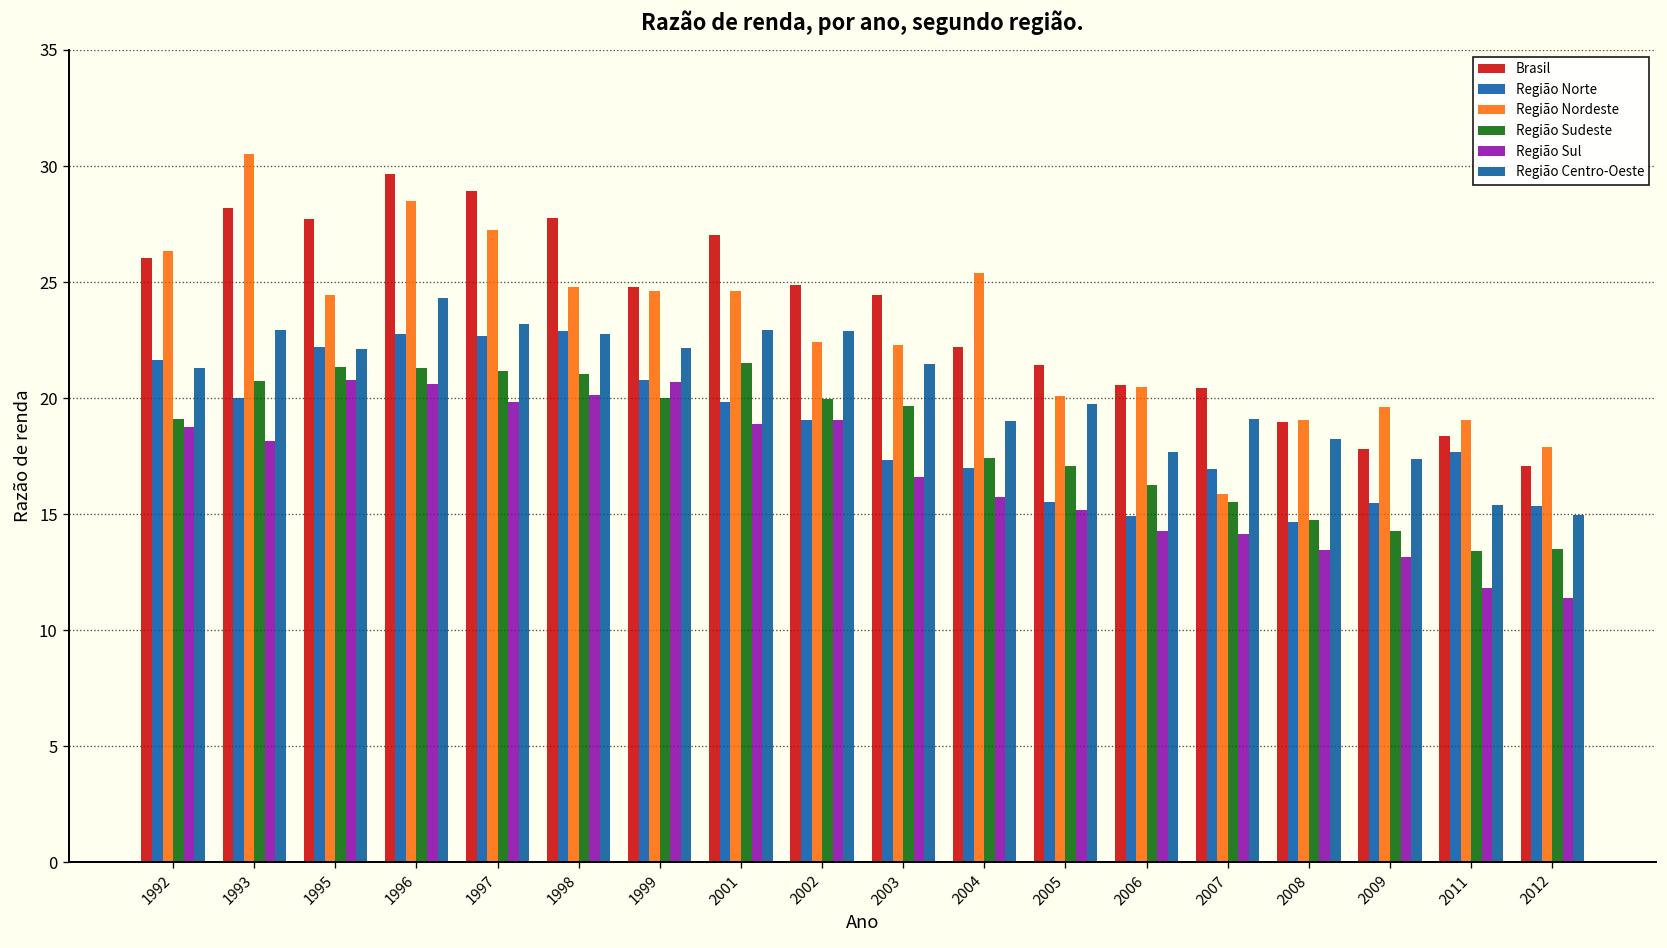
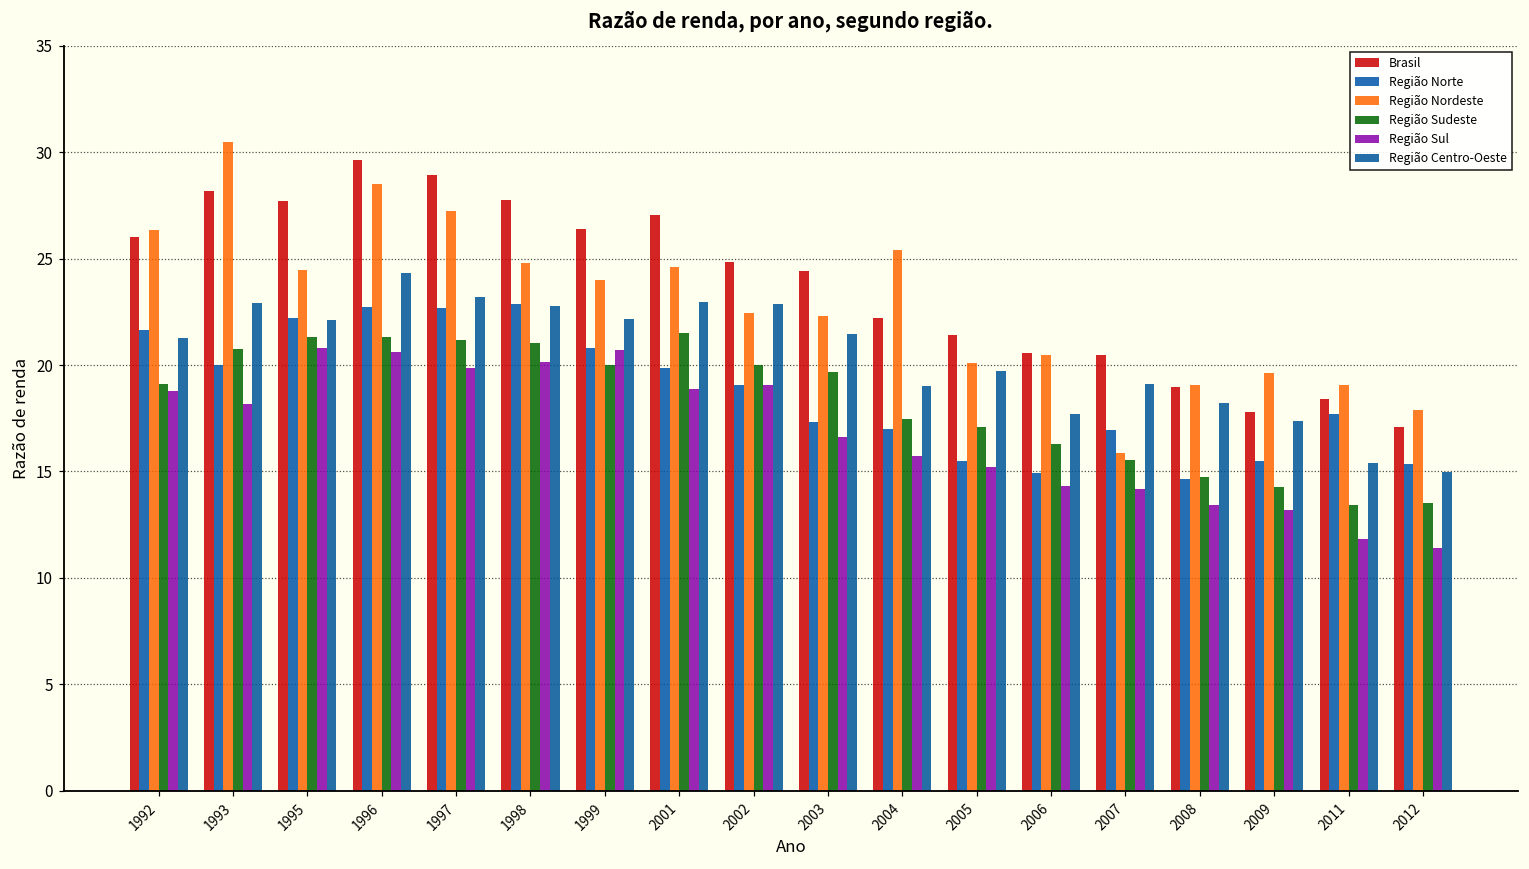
Brasil, 1999: 24.8 -> 26.4
Região Nordeste, 1999: 24.6 -> 24.0
